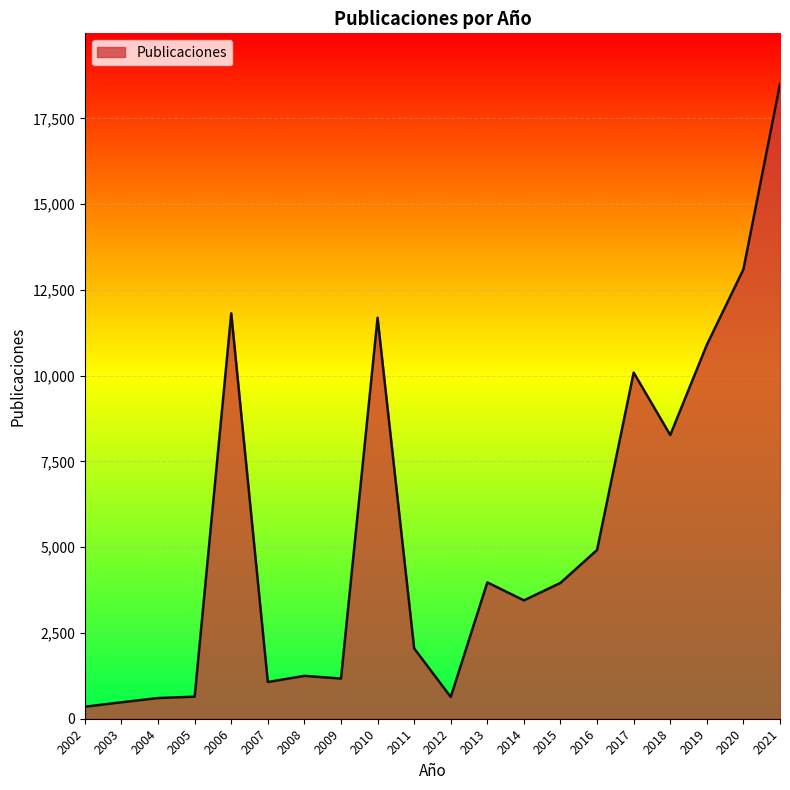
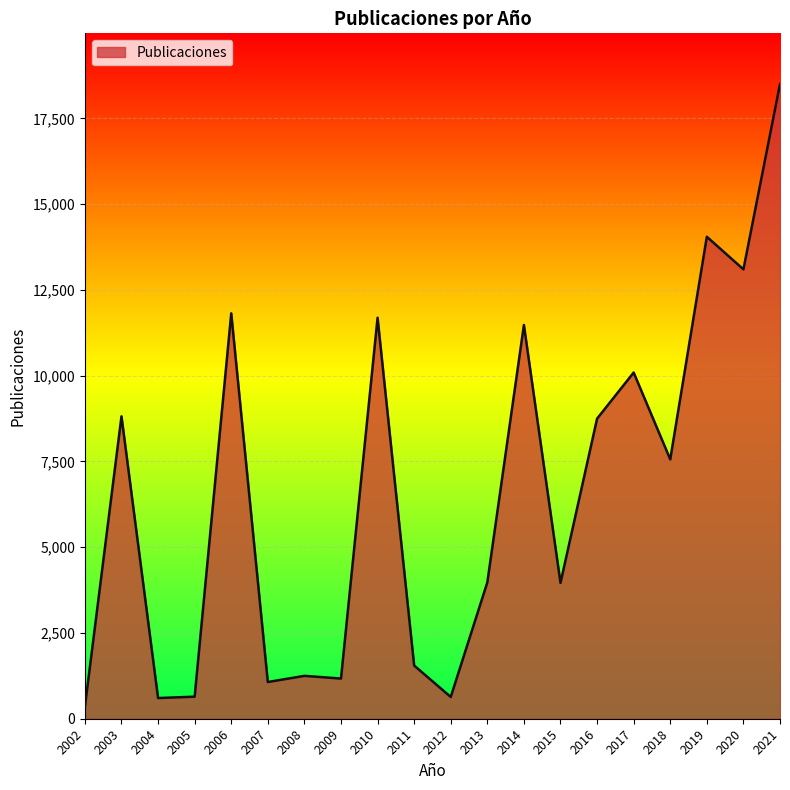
2003: 500 -> 8,800
2011: 2,100 -> 1,600
2014: 3,500 -> 11,500
2016: 4,900 -> 8,700
2018: 8,300 -> 7,600
2019: 10,900 -> 14,100
